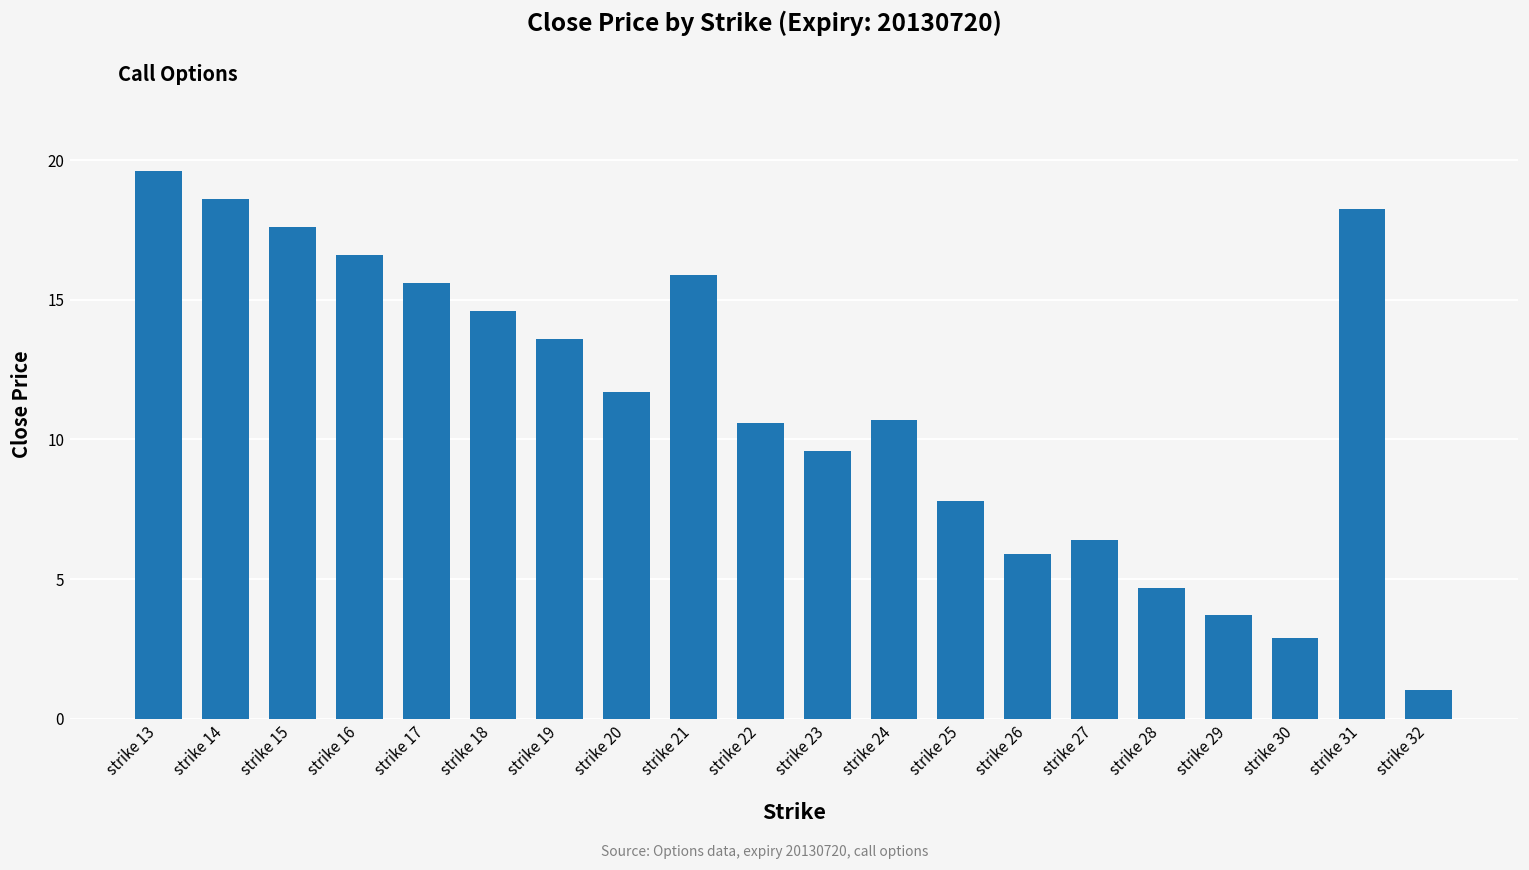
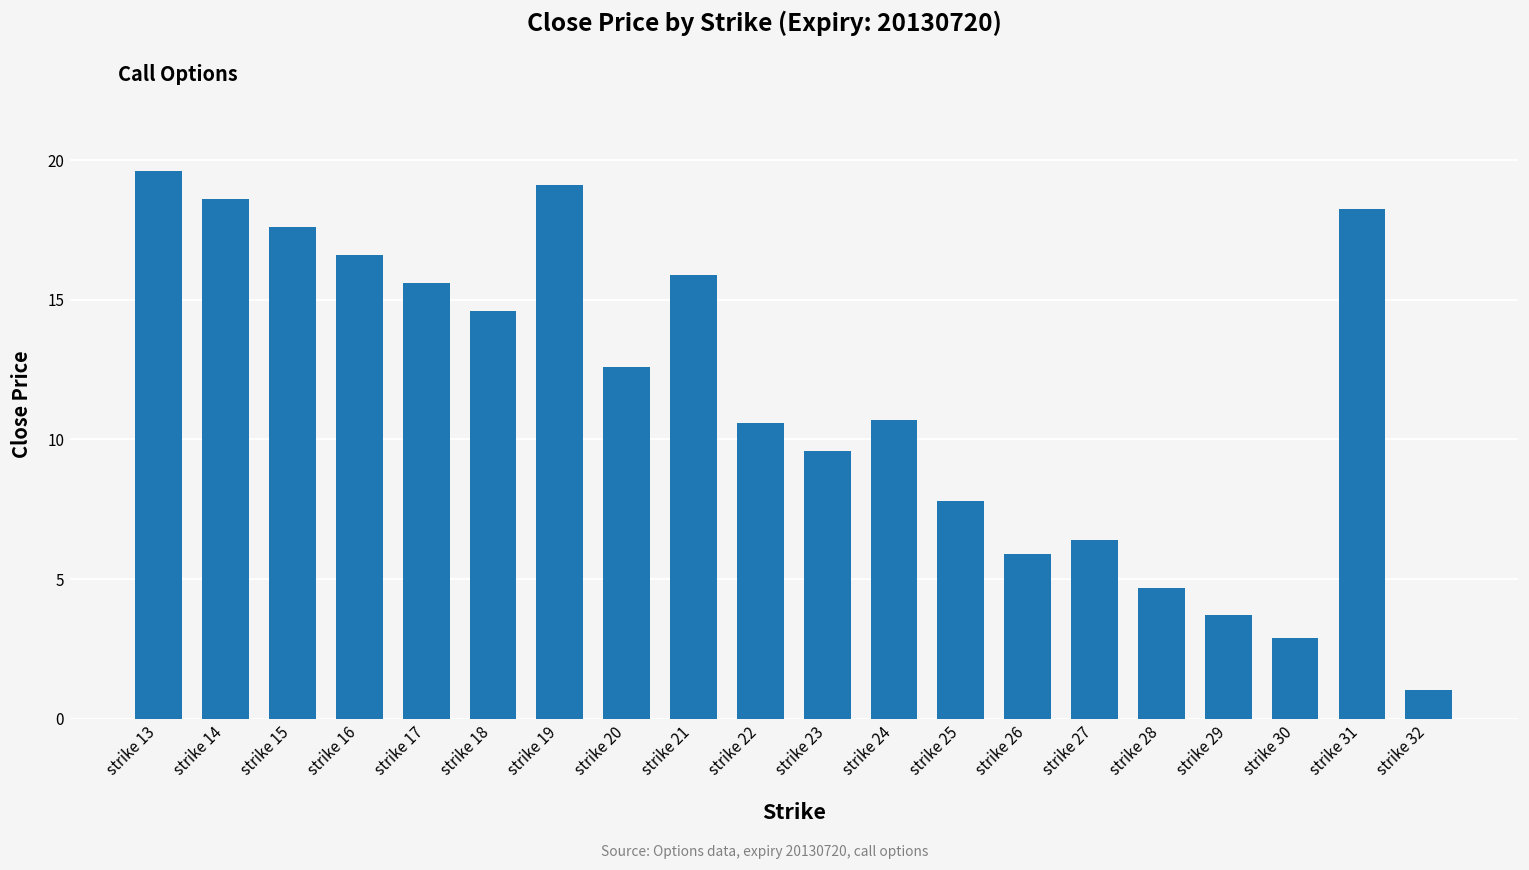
strike 19: 13.6 -> 19.1
strike 20: 11.7 -> 12.6
